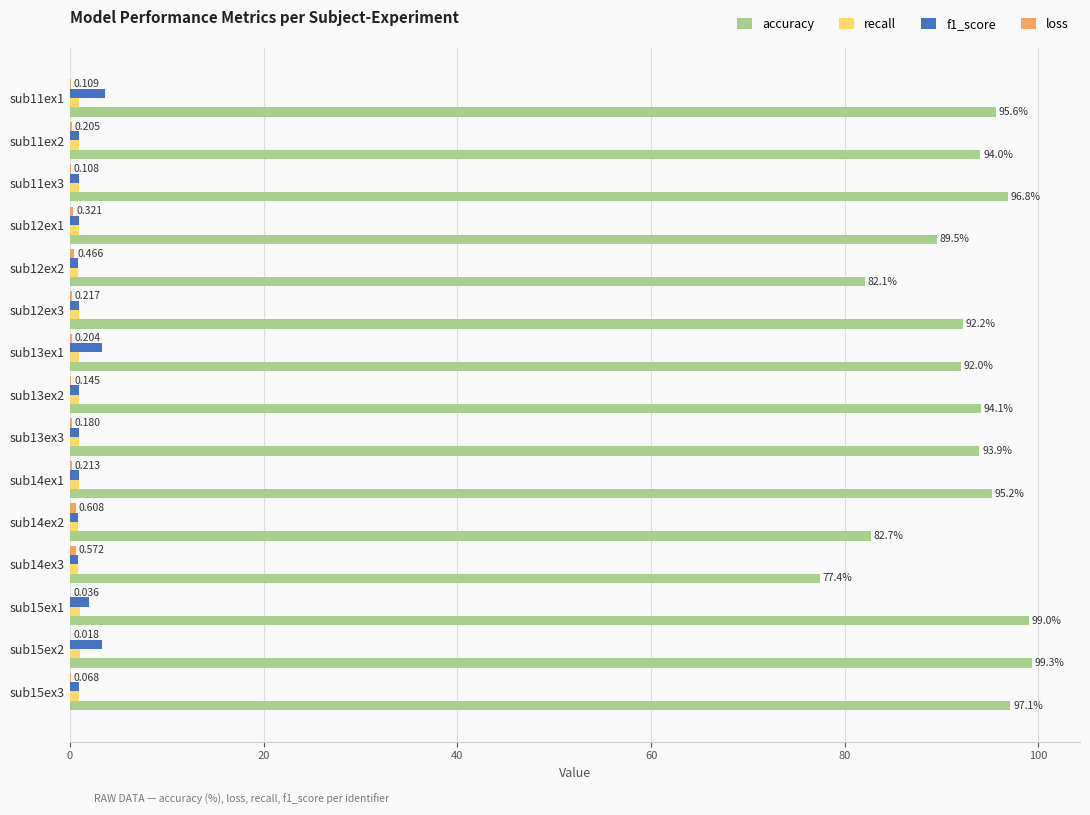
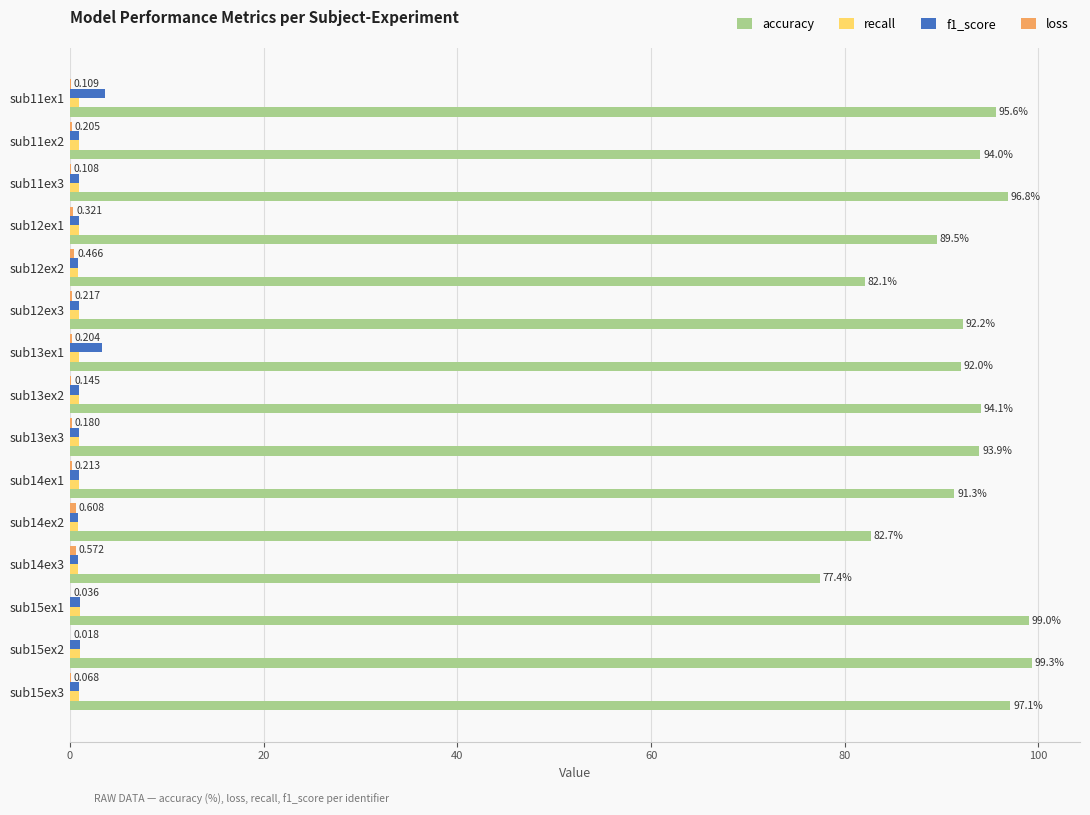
accuracy, sub14ex1: 95.2% -> 91.3%
f1_score, sub15ex1: 2 -> 1
f1_score, sub15ex2: 3 -> 1
